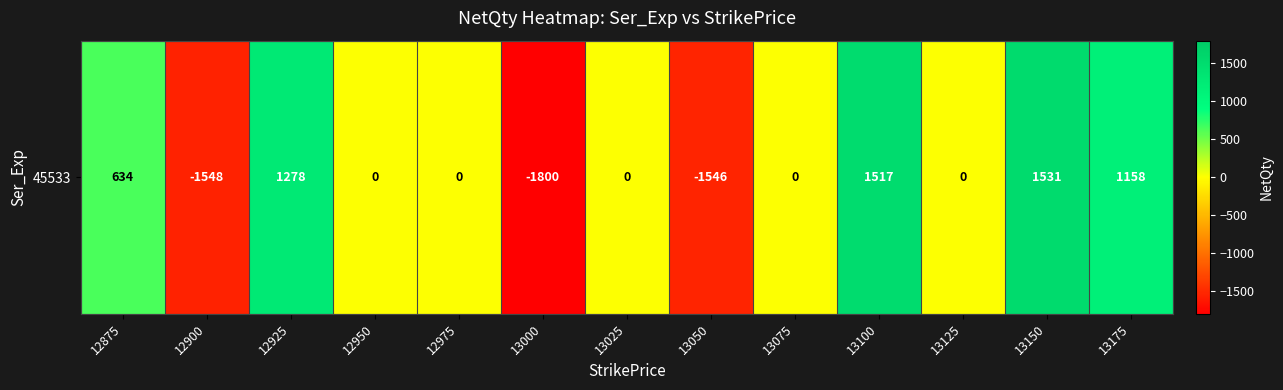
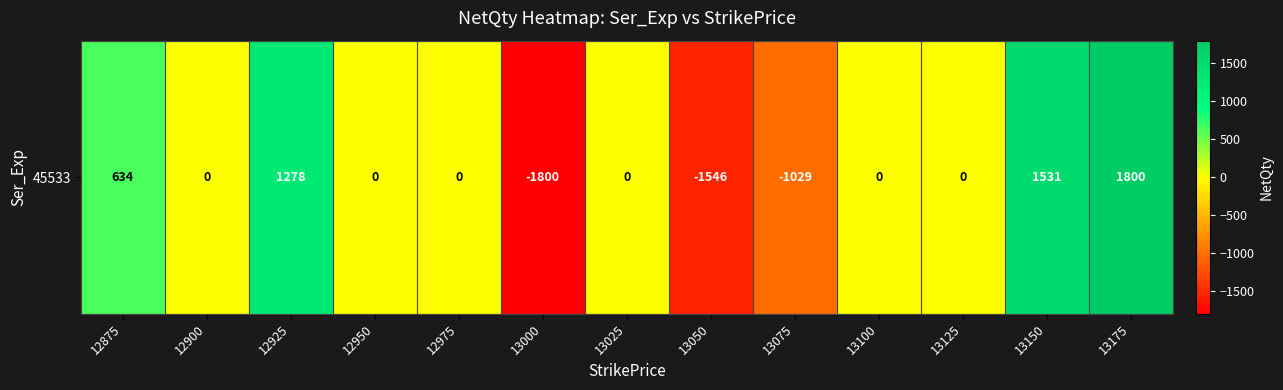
45533, 12900: -1548 -> 0
45533, 13075: 0 -> -1029
45533, 13100: 1517 -> 0
45533, 13175: 1158 -> 1800
